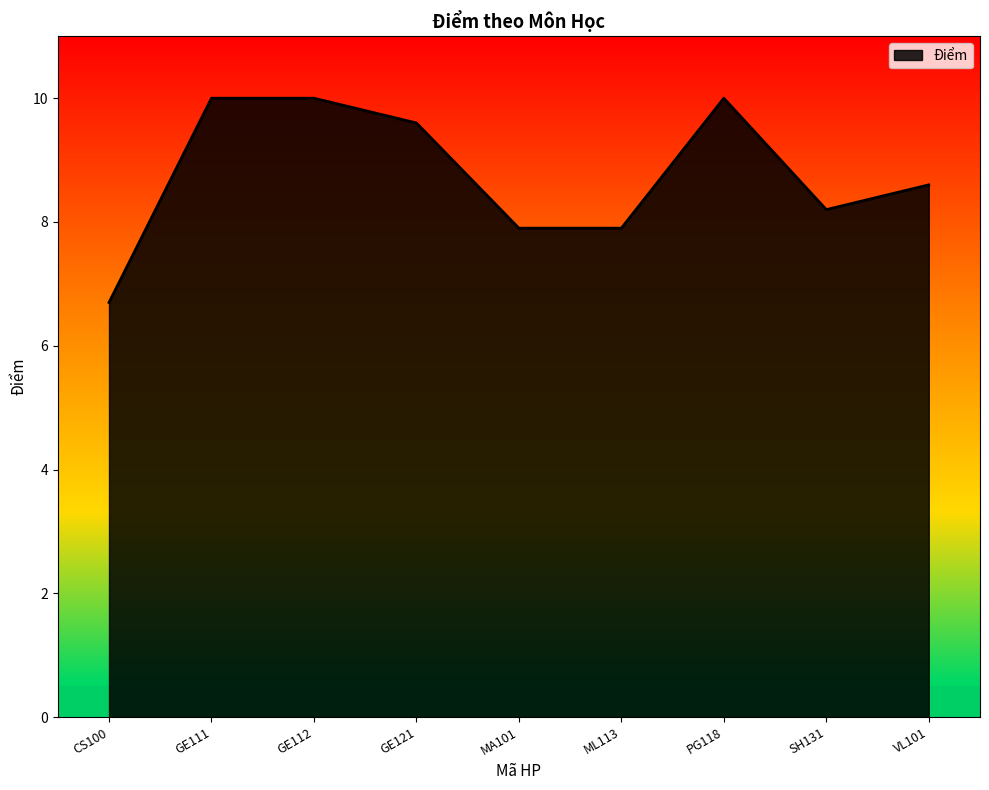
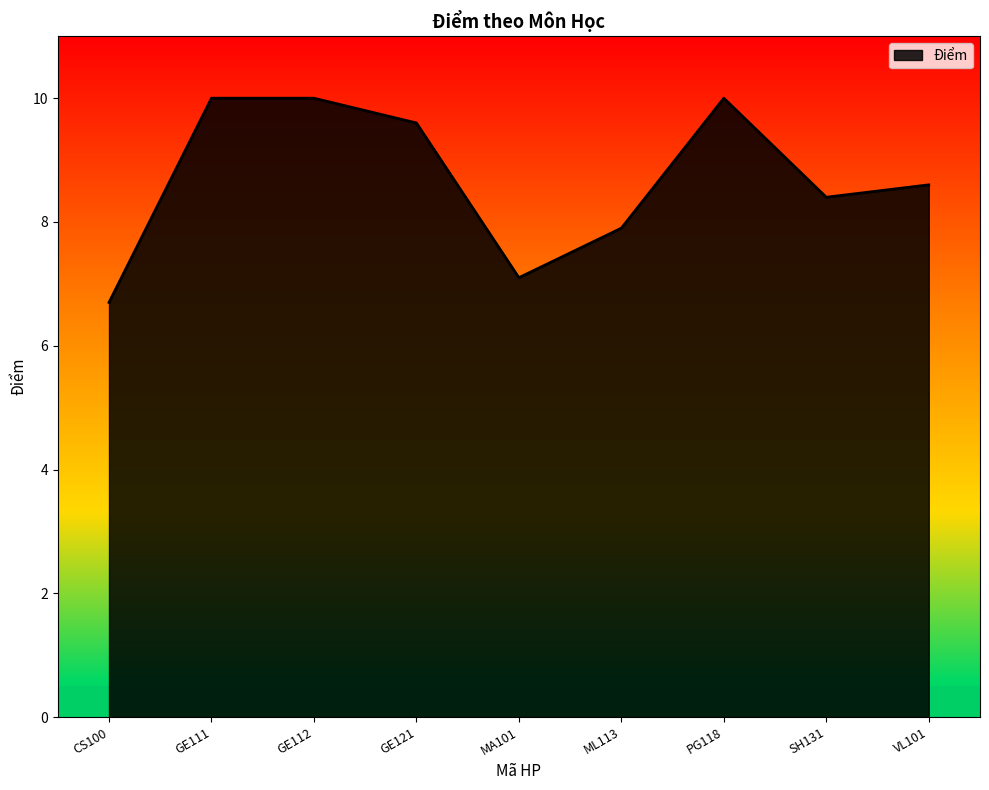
MA101: 7.9 -> 7.1
SH131: 8.2 -> 8.4
